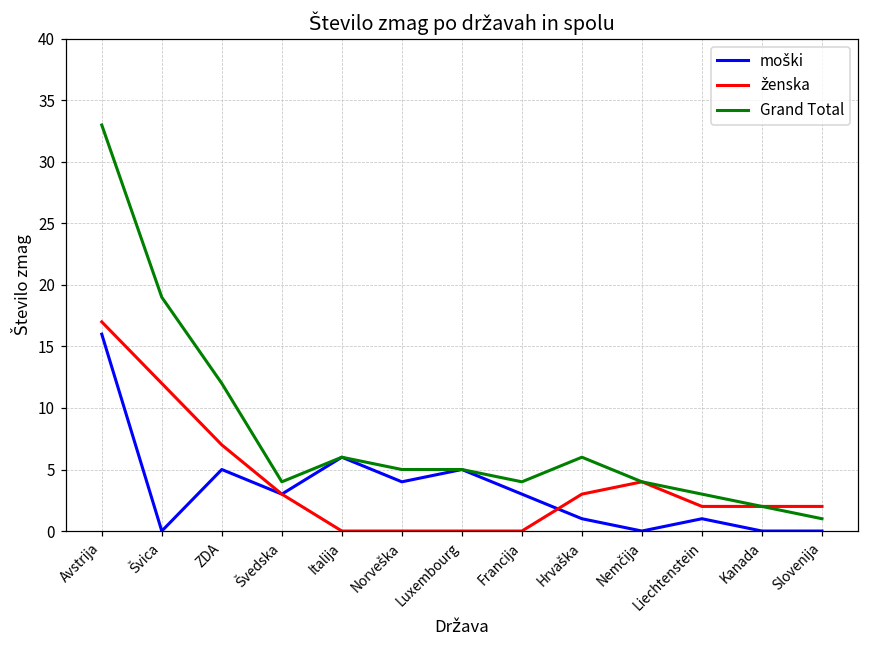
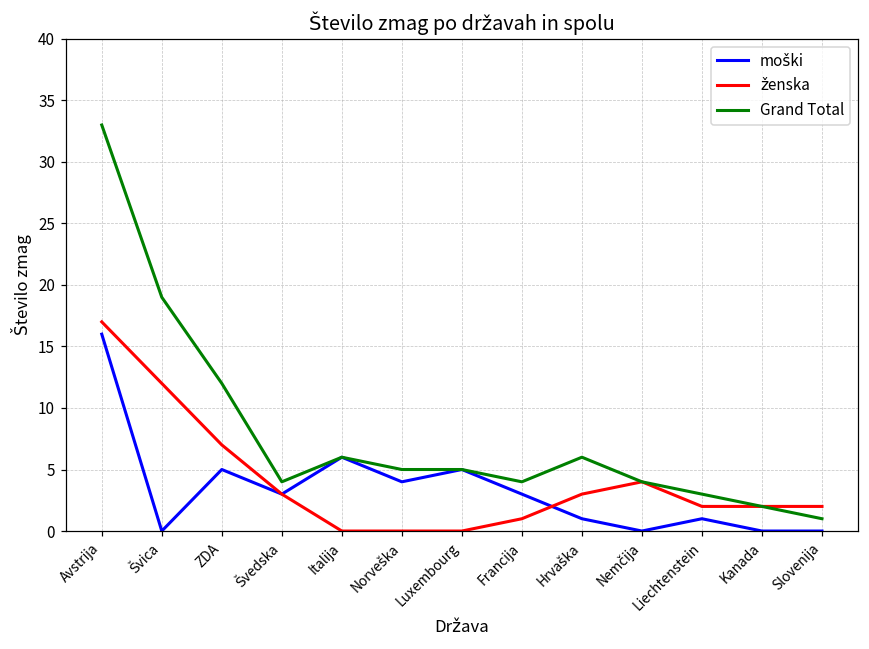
ženska, Francija: 0 -> 1
